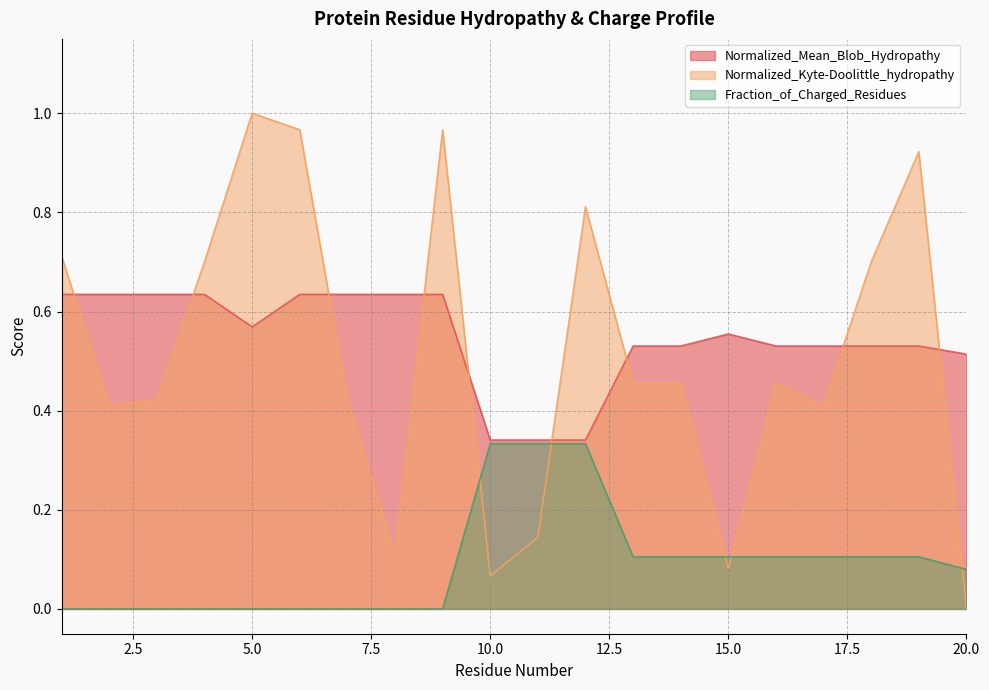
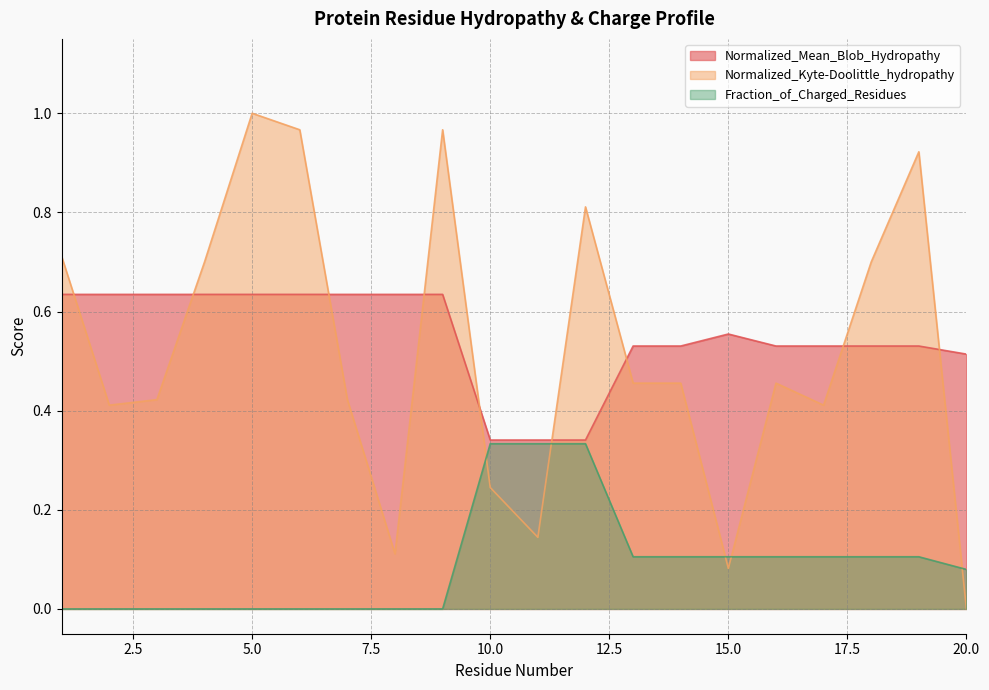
Normalized_Mean_Blob_Hydropathy, 5.0: 0.57 -> 0.63
Normalized_Kyte-Doolittle_hydropathy, 10.0: 0.07 -> 0.24
